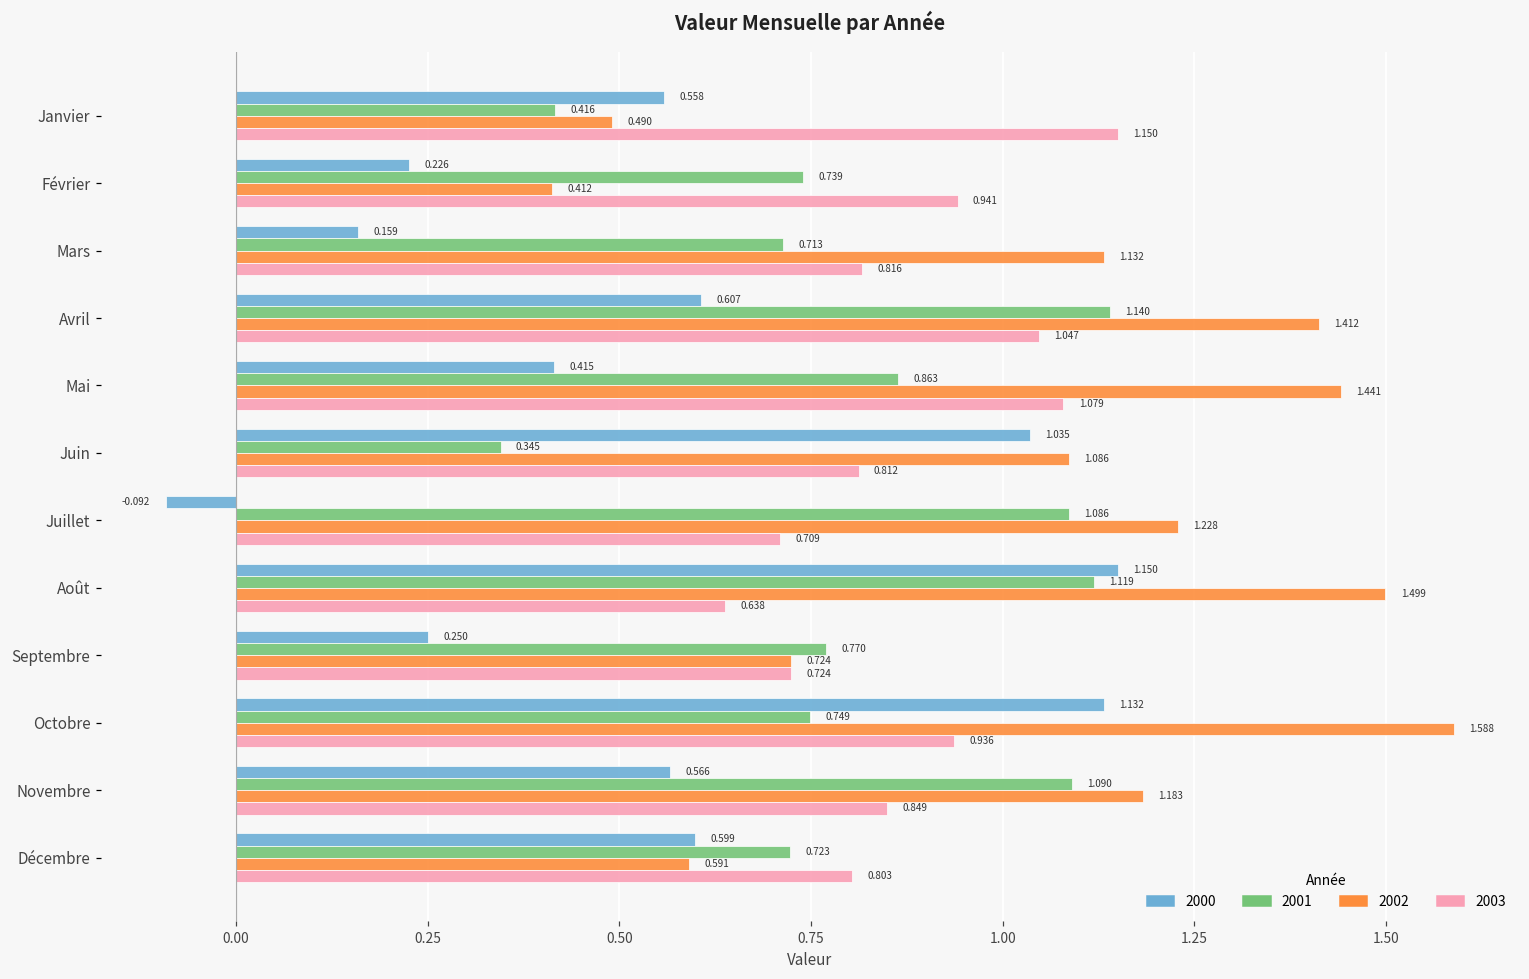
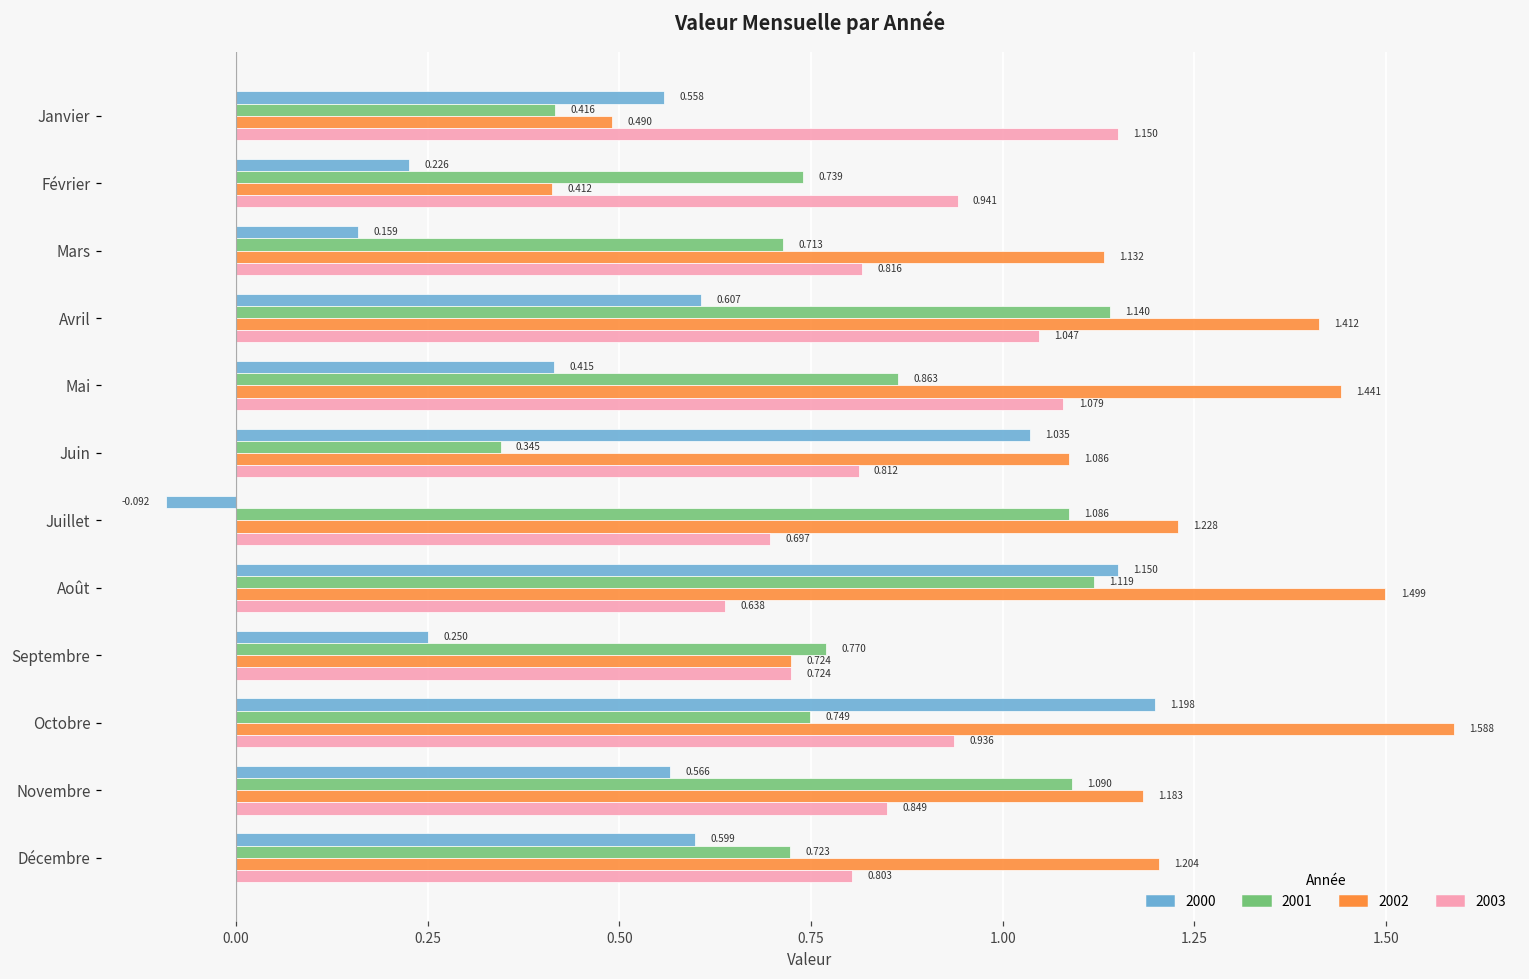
2003, Juillet: 0.709 -> 0.697
2000, Octobre: 1.132 -> 1.198
2002, Décembre: 0.591 -> 1.204
